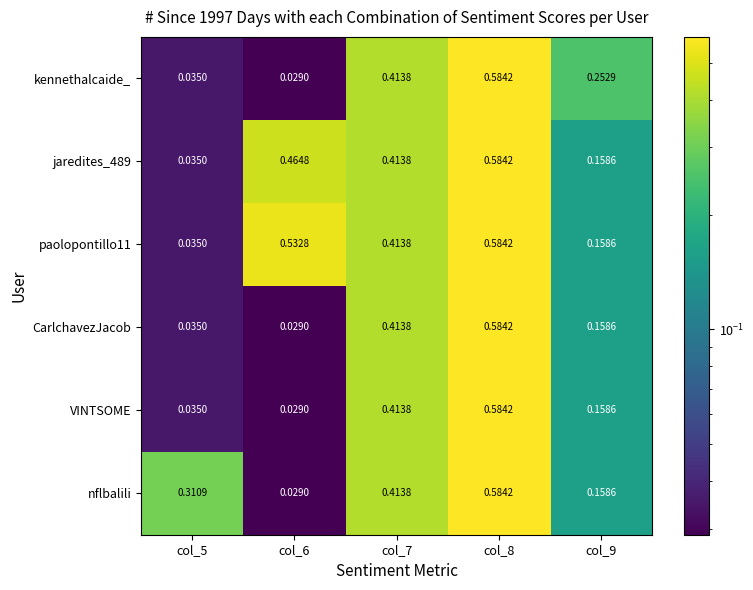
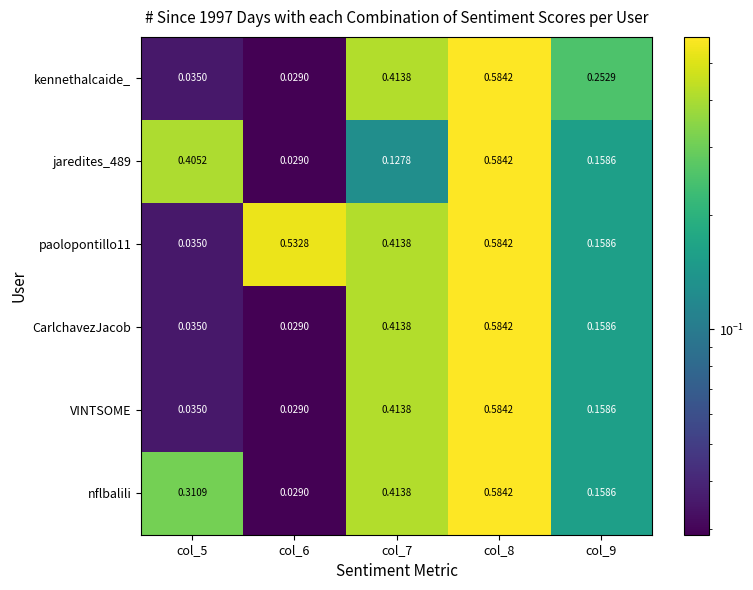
jaredites_489, col_5: 0.0350 -> 0.4052
jaredites_489, col_6: 0.4648 -> 0.0290
jaredites_489, col_7: 0.4138 -> 0.1278
